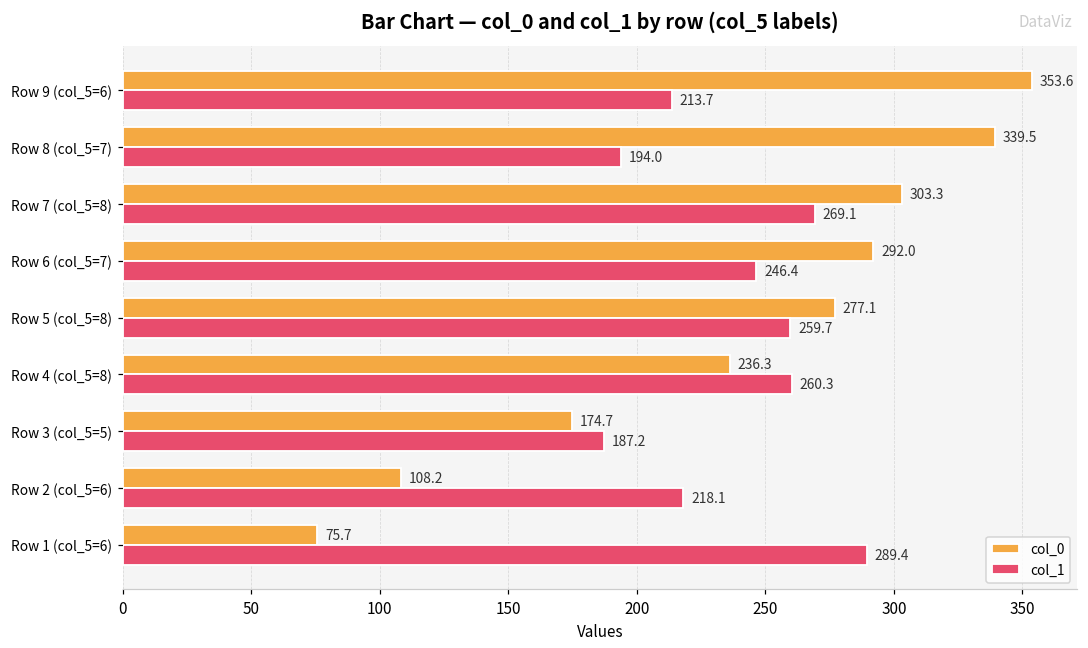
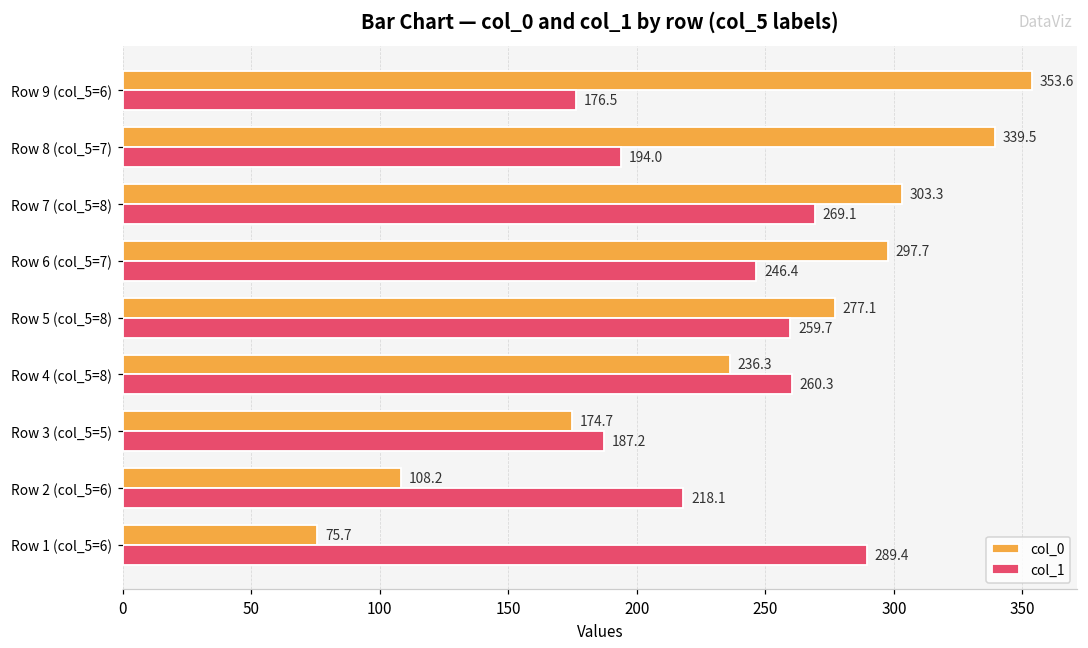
col_1, Row 9 (col_5=6): 213.7 -> 176.5
col_0, Row 6 (col_5=7): 292.0 -> 297.7
